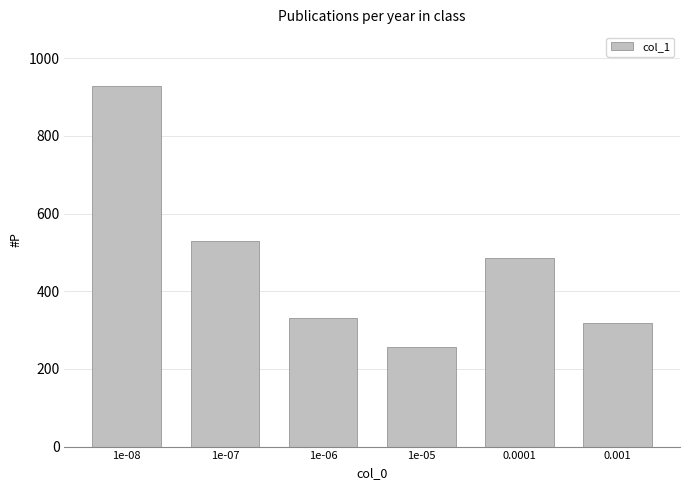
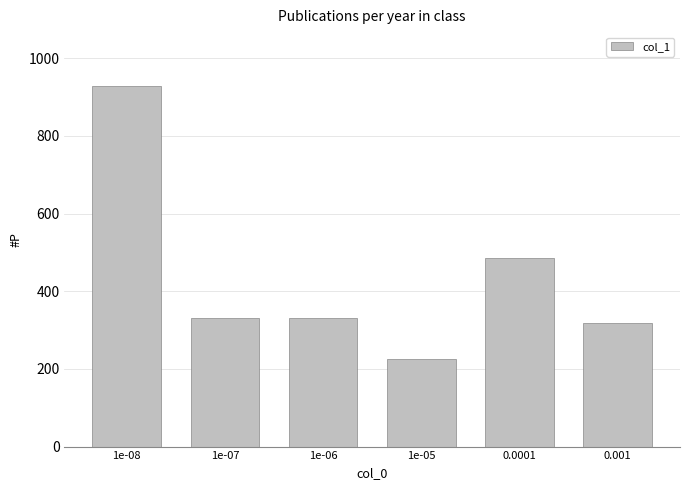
1e-07: 530 -> 330
1e-05: 260 -> 230
